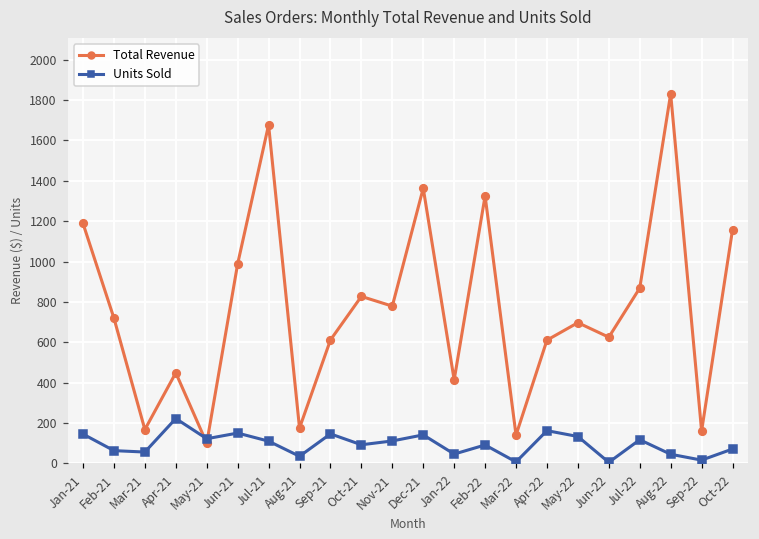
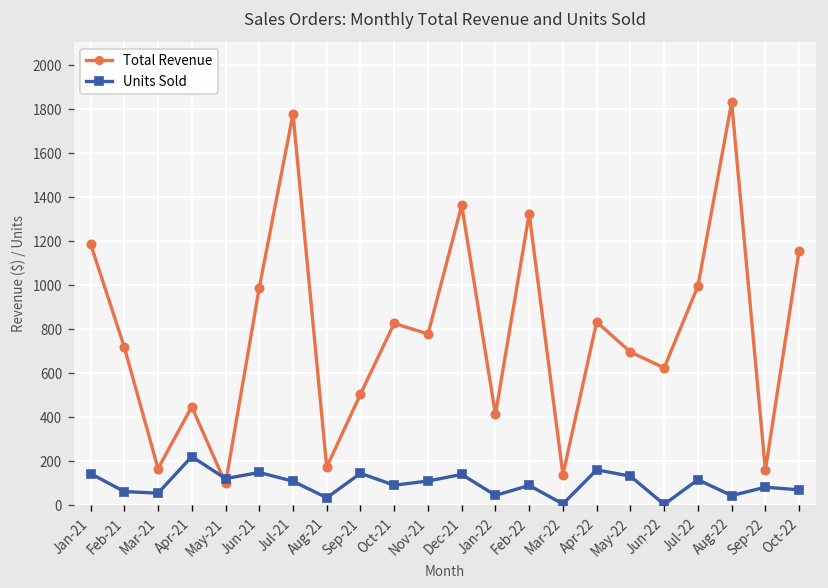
Total Revenue, Jul-21: 1680 -> 1780
Total Revenue, Sep-21: 610 -> 510
Total Revenue, Apr-22: 610 -> 830
Total Revenue, Jul-22: 870 -> 1000
Units Sold, Sep-22: 20 -> 80
